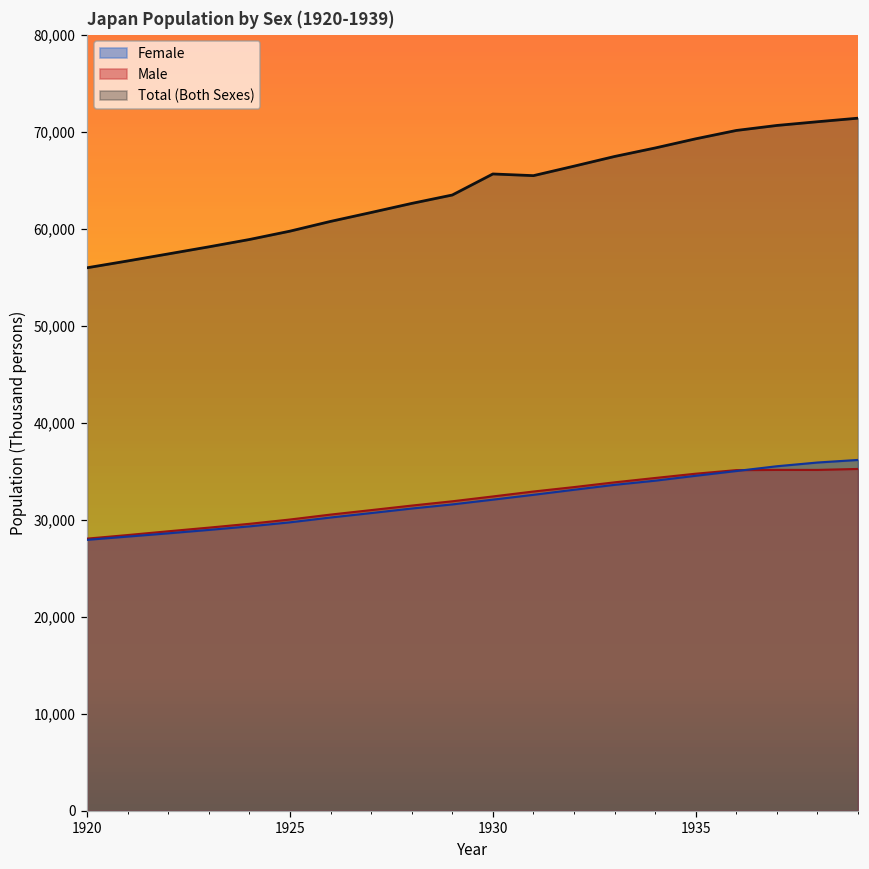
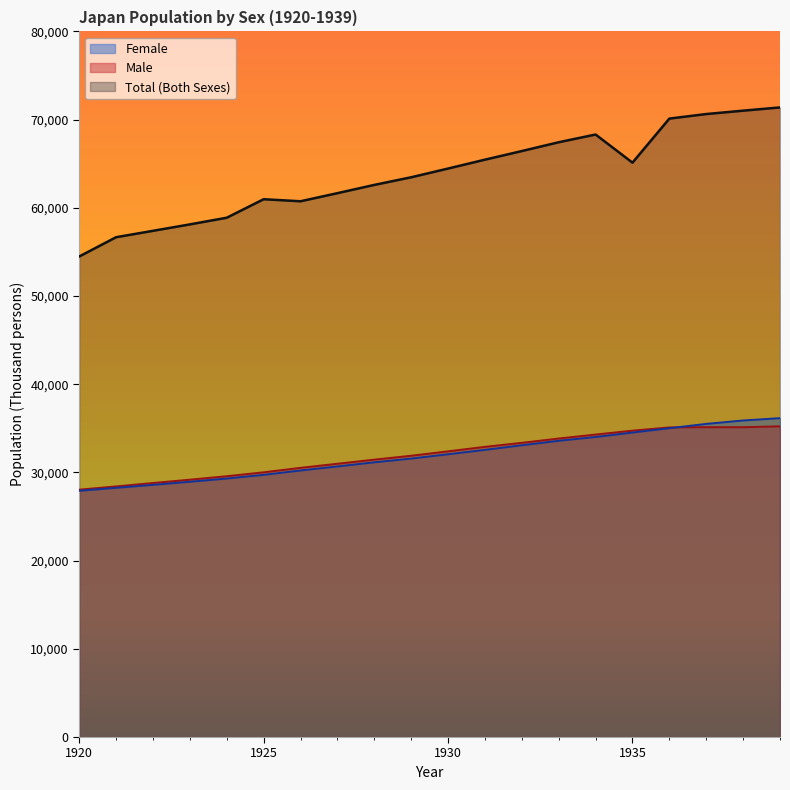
Total (Both Sexes), 1920: 56,000 -> 54,000
Total (Both Sexes), 1925: 60,000 -> 61,000
Total (Both Sexes), 1930: 66,000 -> 64,000
Total (Both Sexes), 1935: 69,000 -> 65,000
